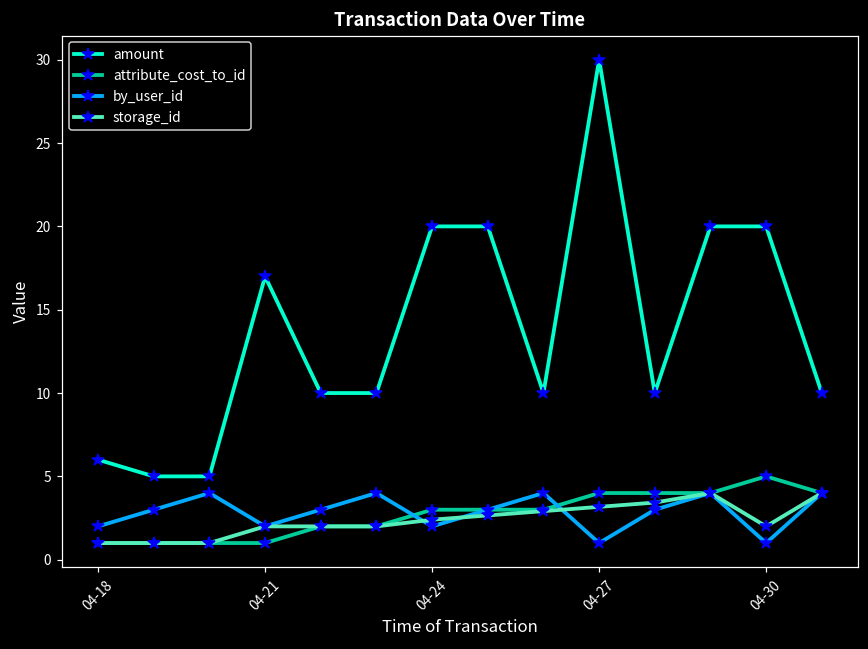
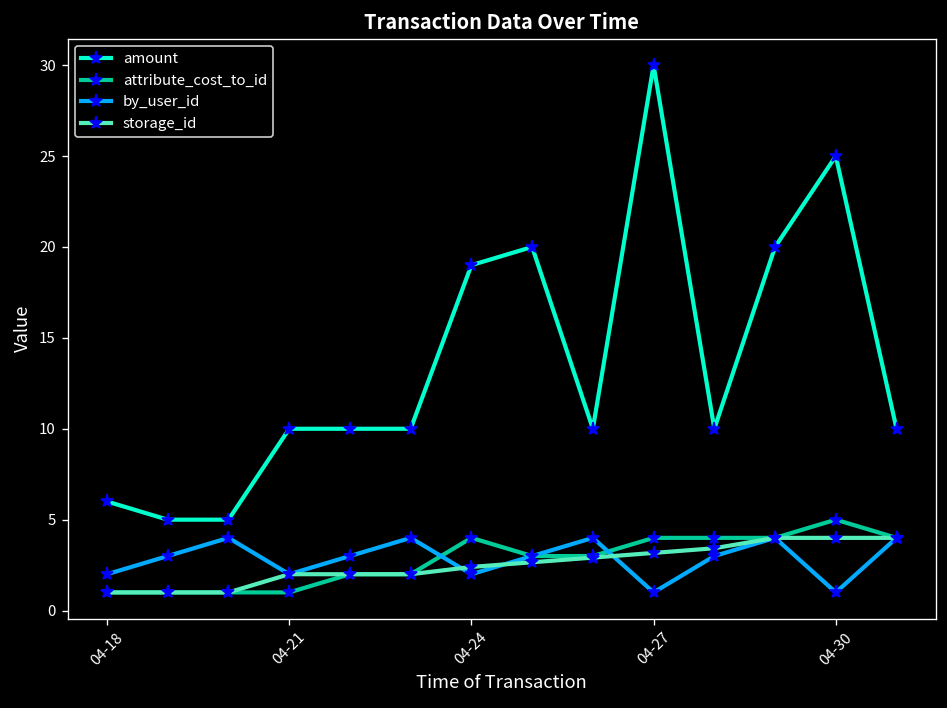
amount, 04-21: 17 -> 10
amount, 04-24: 20 -> 19
attribute_cost_to_id, 04-24: 3 -> 4
amount, 04-30: 20 -> 25
storage_id, 04-30: 2 -> 4
